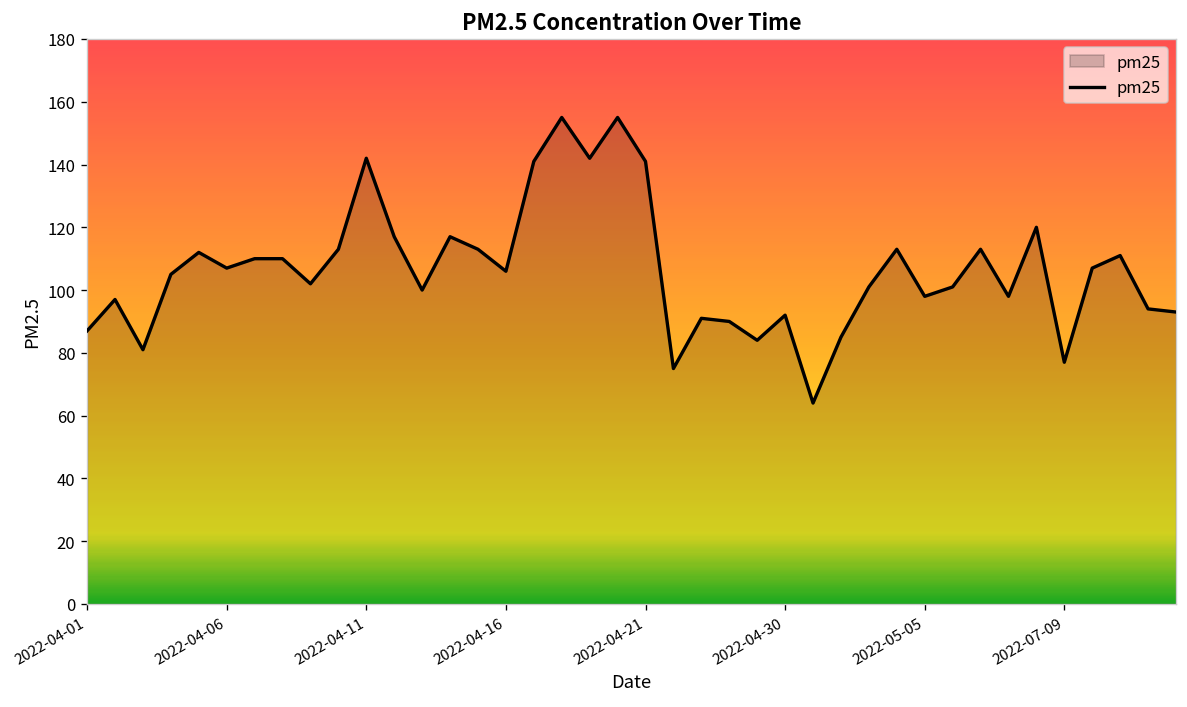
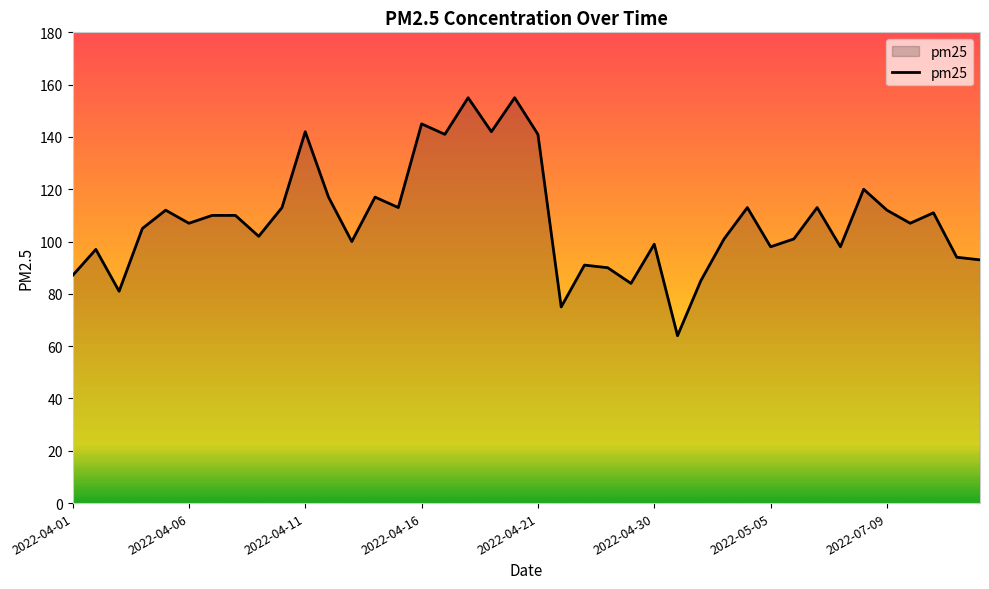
2022-04-16: 106 -> 145
2022-04-30: 92 -> 99
2022-07-09: 77 -> 112
